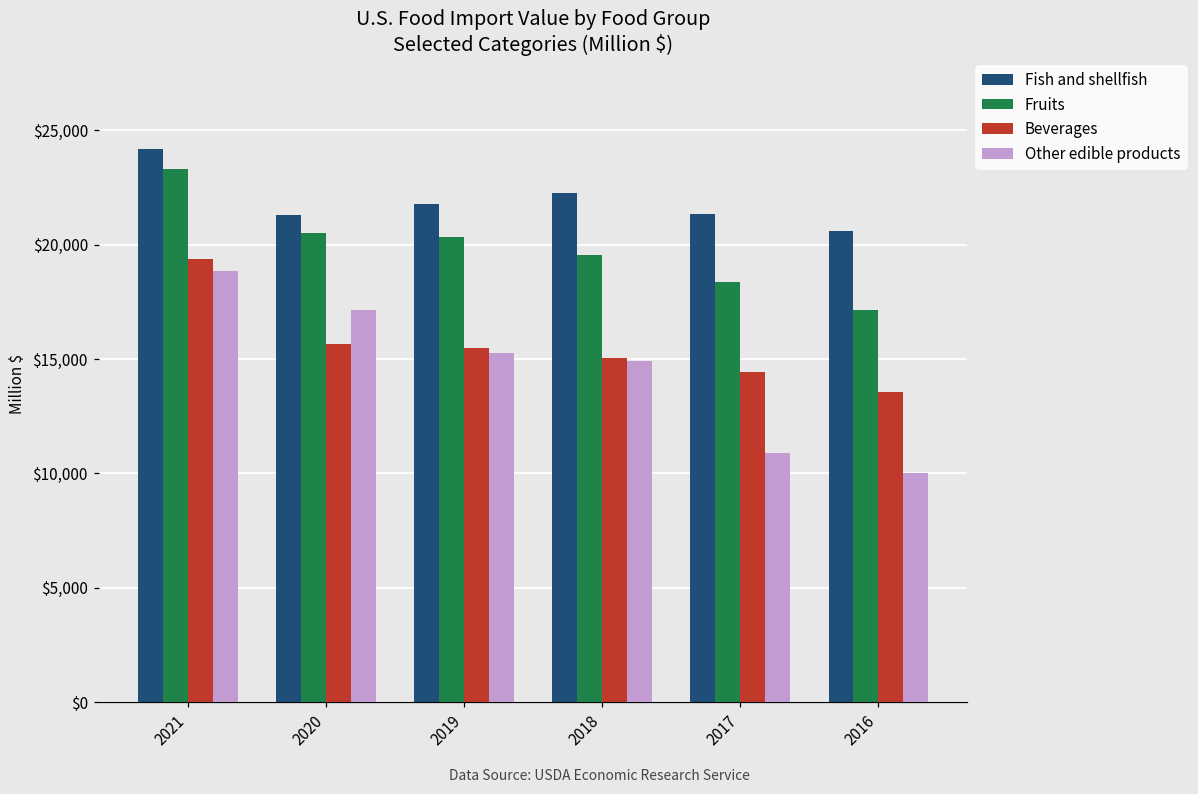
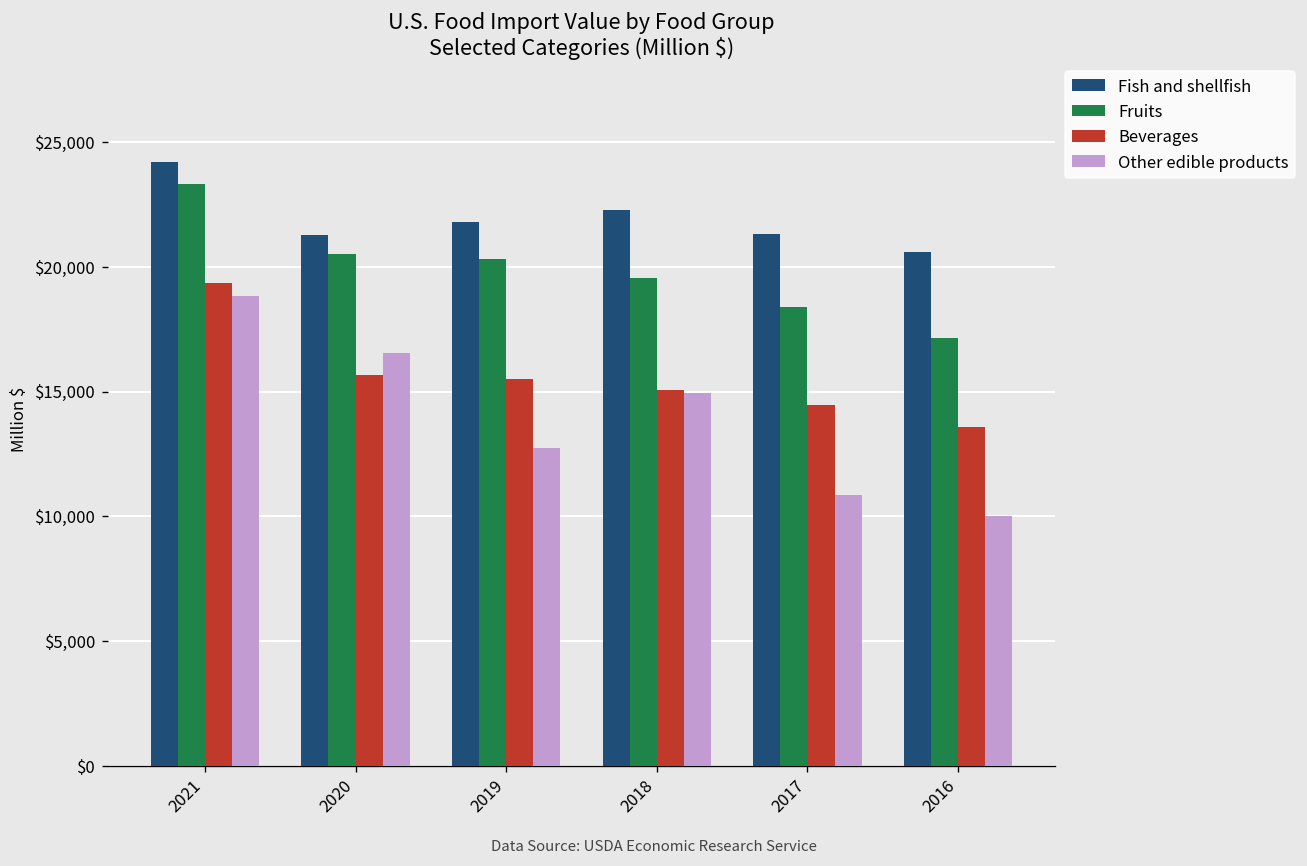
Other edible products, 2020: $17,100 -> $16,600
Other edible products, 2019: $15,300 -> $12,800
